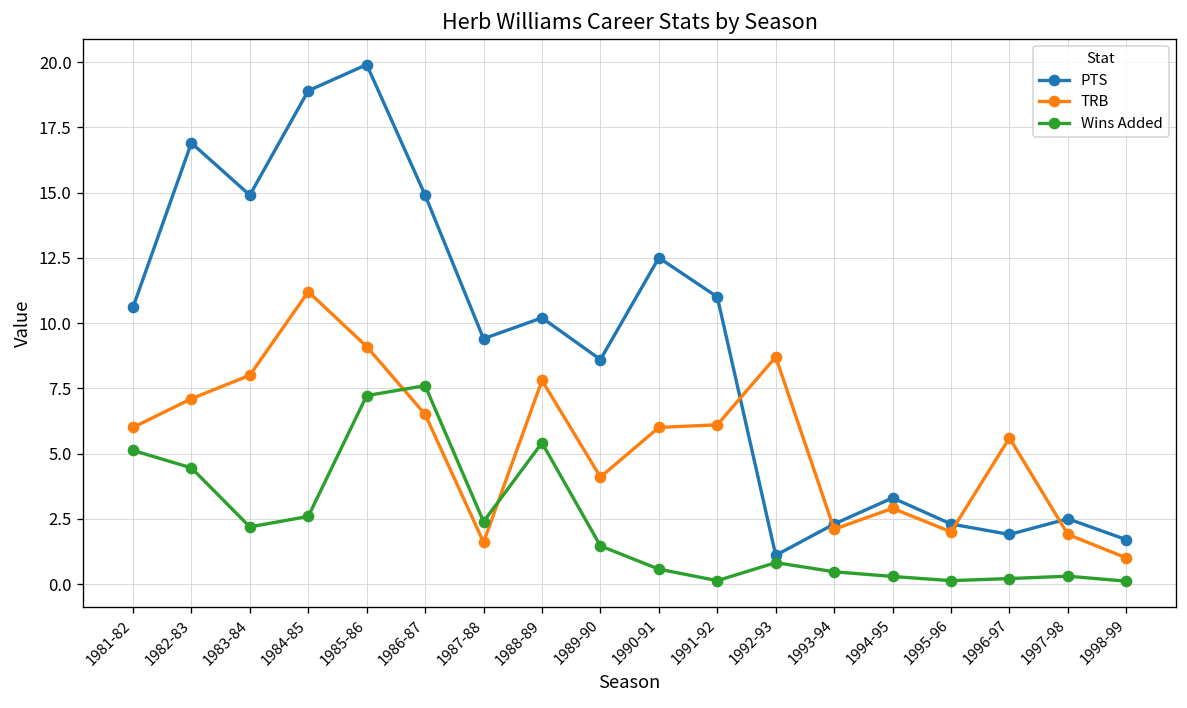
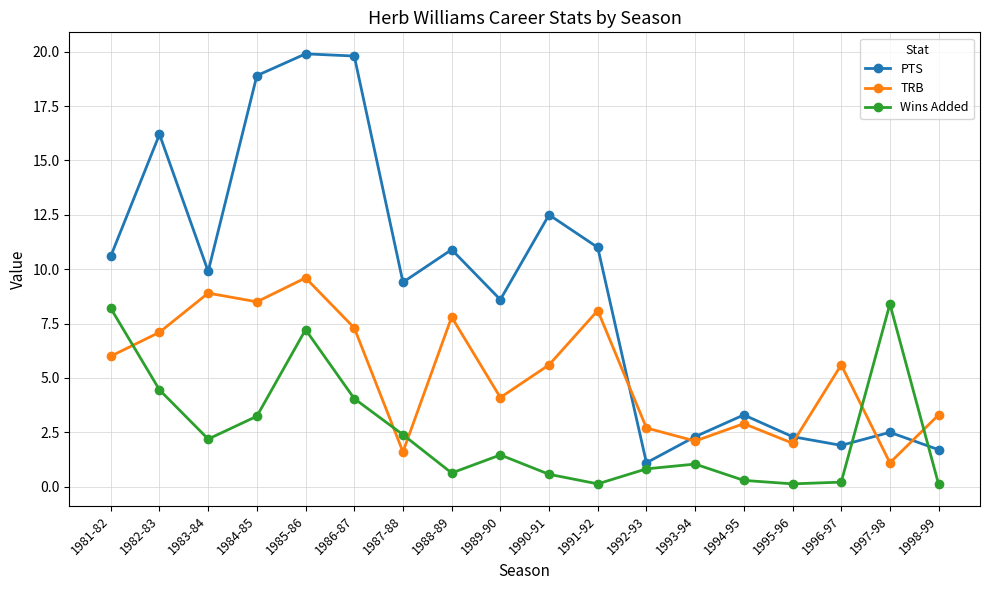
Wins Added, 1981-82: 5.1 -> 8.2
PTS, 1982-83: 16.9 -> 16.2
PTS, 1983-84: 14.9 -> 9.9
TRB, 1983-84: 8.0 -> 8.9
TRB, 1984-85: 11.2 -> 8.5
Wins Added, 1984-85: 2.6 -> 3.2
TRB, 1985-86: 9.1 -> 9.6
PTS, 1986-87: 14.9 -> 19.8
TRB, 1986-87: 6.5 -> 7.3
Wins Added, 1986-87: 7.6 -> 4.1
PTS, 1988-89: 10.2 -> 10.9
Wins Added, 1988-89: 5.4 -> 0.6
TRB, 1990-91: 6.0 -> 5.6
TRB, 1991-92: 6.1 -> 8.1
TRB, 1992-93: 8.7 -> 2.7
Wins Added, 1993-94: 0.5 -> 1.0
TRB, 1997-98: 1.9 -> 1.1
Wins Added, 1997-98: 0.3 -> 8.4
TRB, 1998-99: 1.0 -> 3.3
